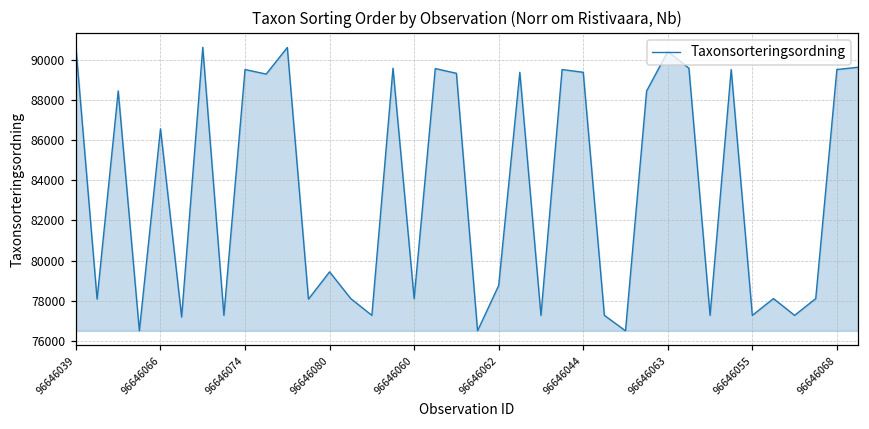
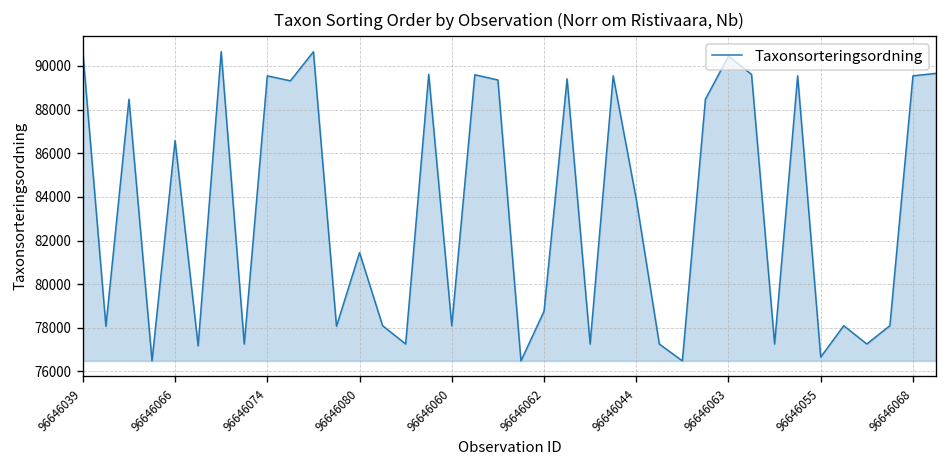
96646080: 79400 -> 81400
96646044: 89400 -> 83900
96646055: 77300 -> 76700
